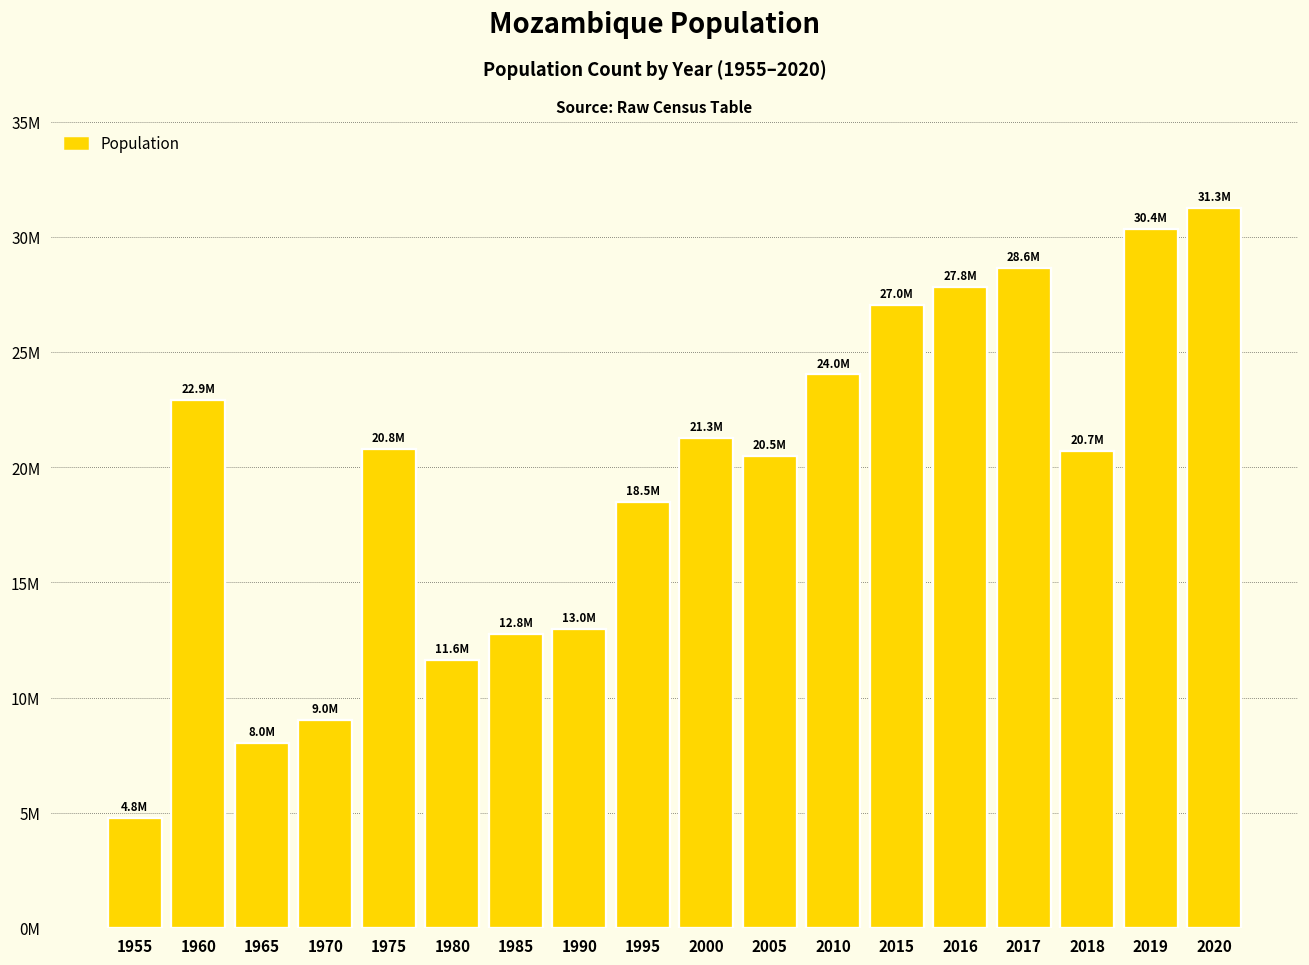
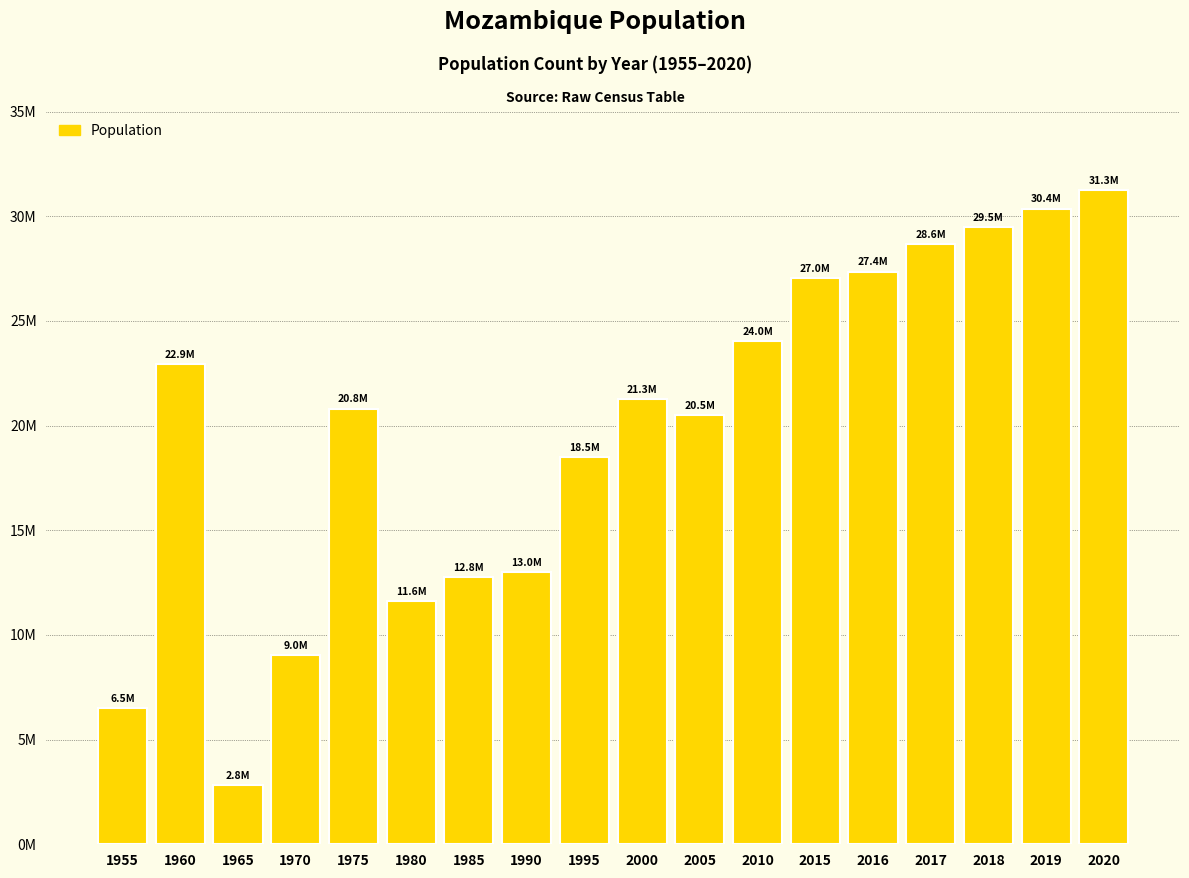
1955: 4.8M -> 6.5M
1965: 8.0M -> 2.8M
2016: 27.8M -> 27.4M
2018: 20.7M -> 29.5M
